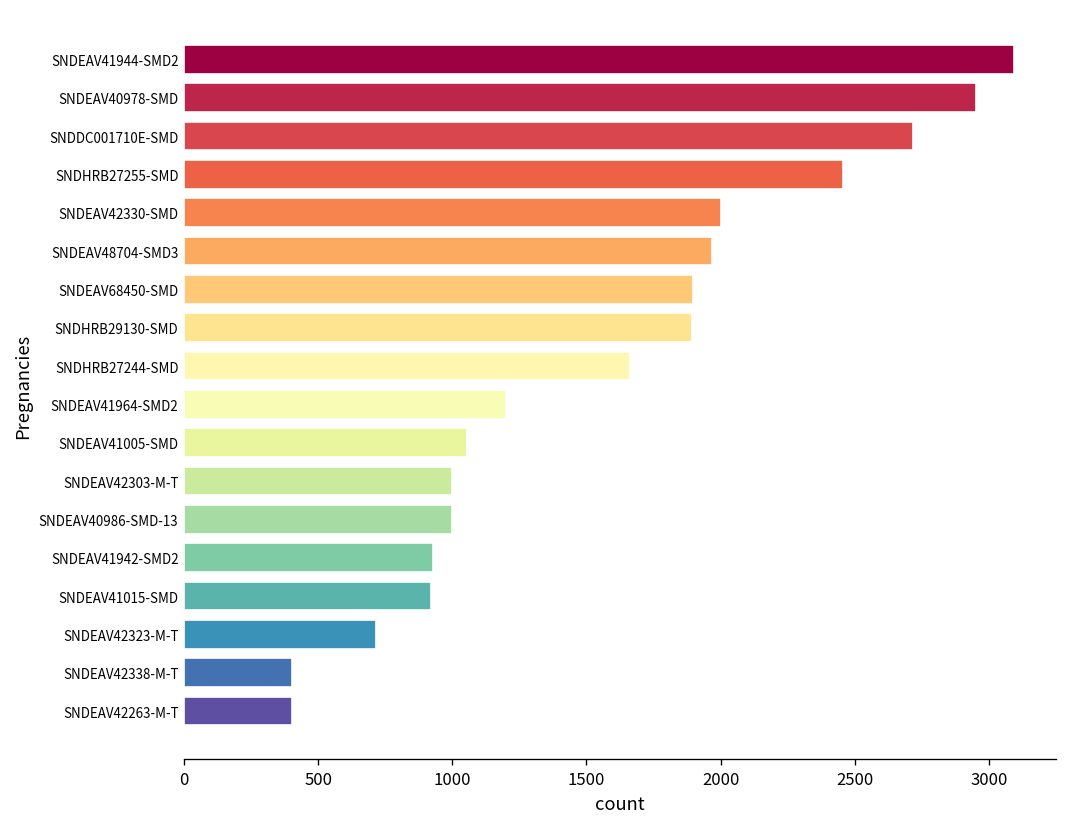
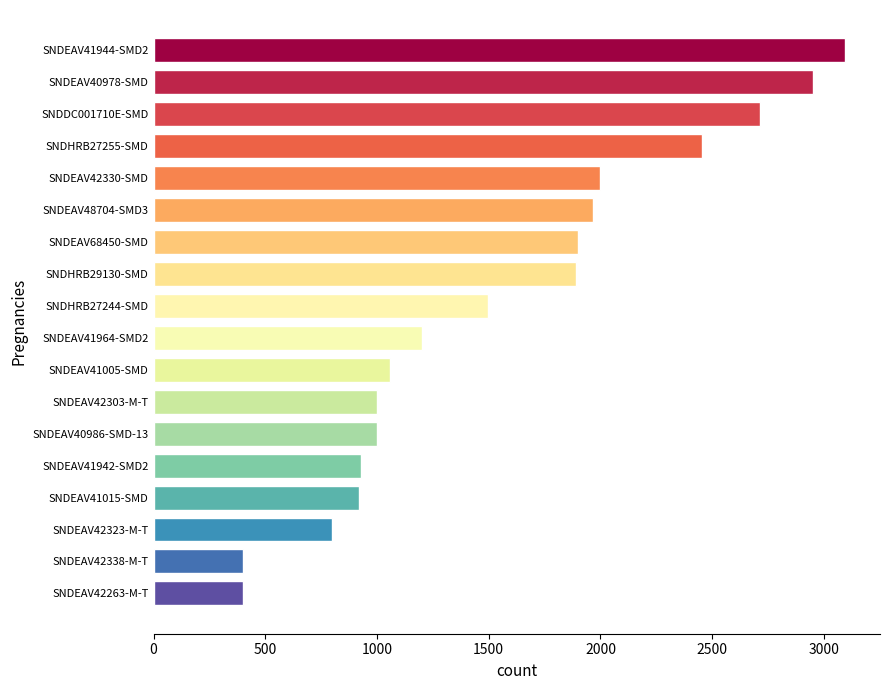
SNDHRB27244-SMD: 1660 -> 1500
SNDEAV42323-M-T: 710 -> 800
